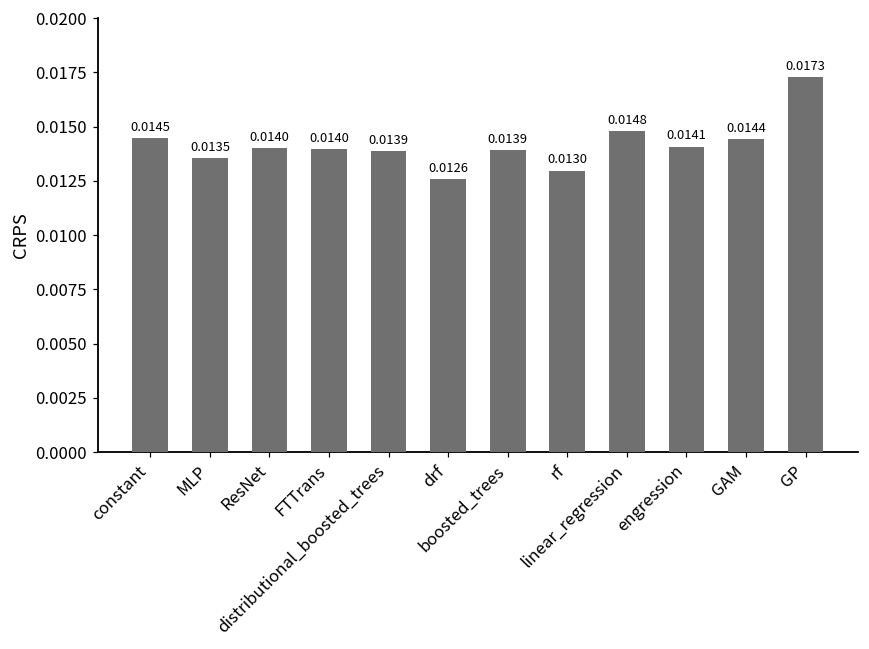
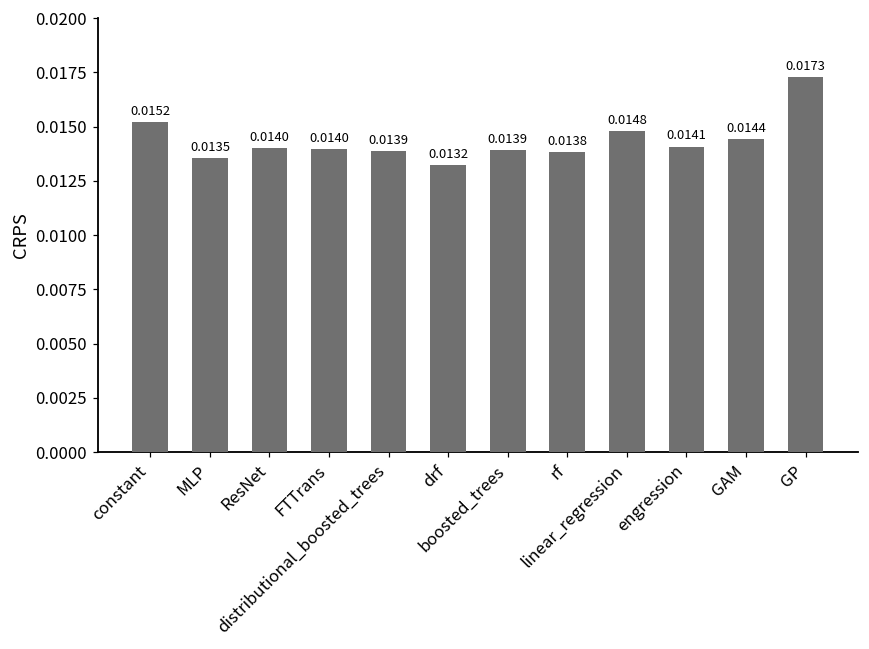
constant: 0.0145 -> 0.0152
drf: 0.0126 -> 0.0132
rf: 0.0130 -> 0.0138
